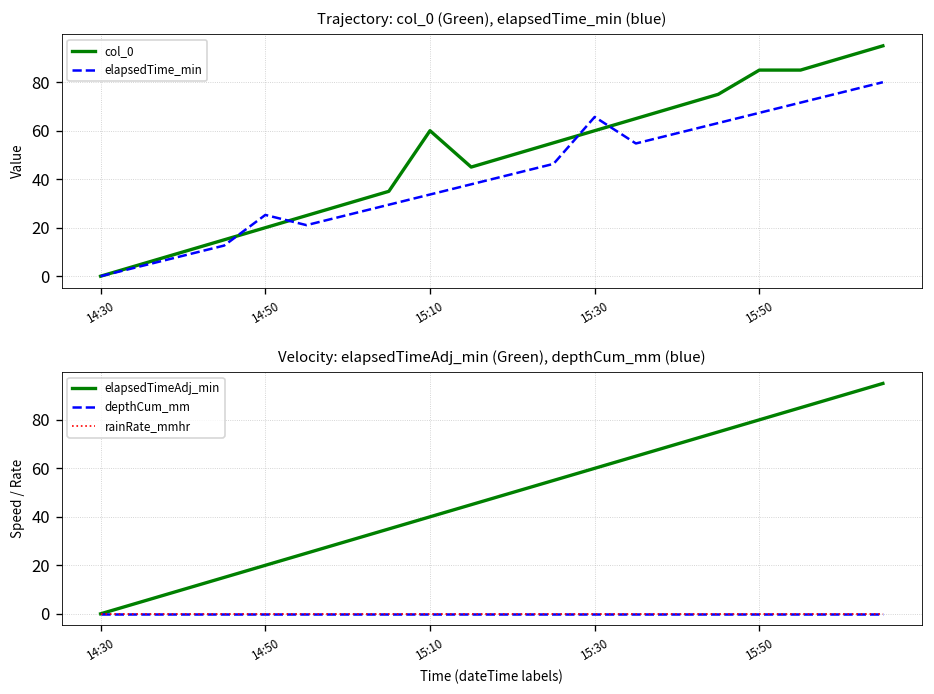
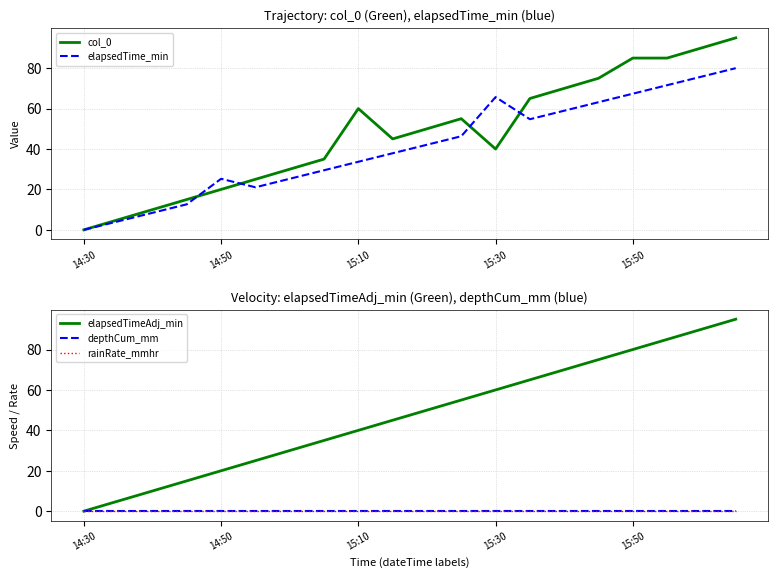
Trajectory: col_0 (Green), elapsedTime_min (blue), col_0, 15:30: 60 -> 40
